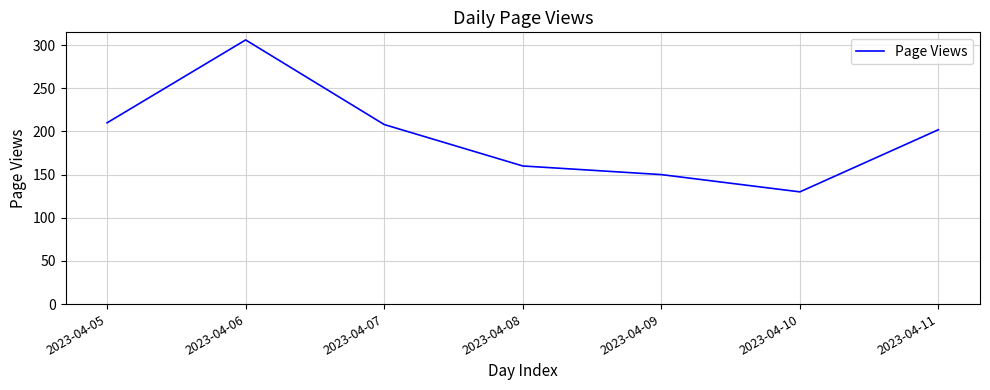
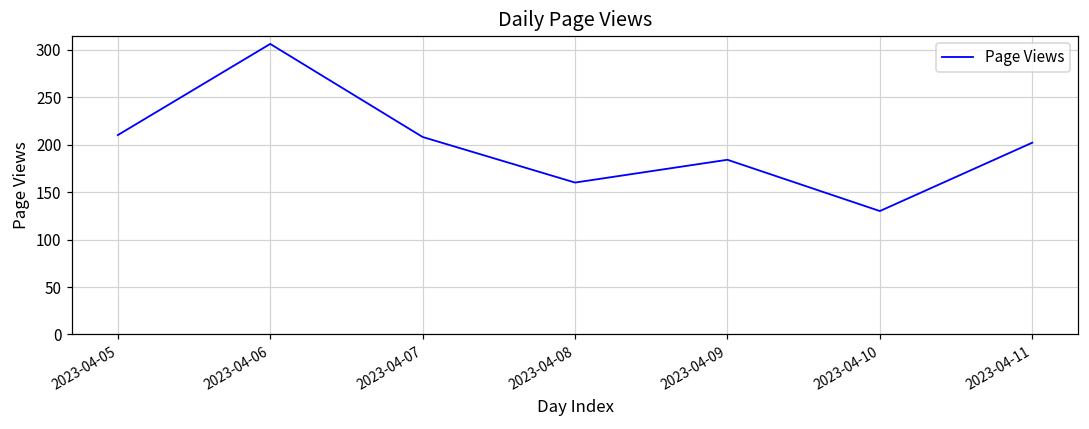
2023-04-09: 150 -> 180
